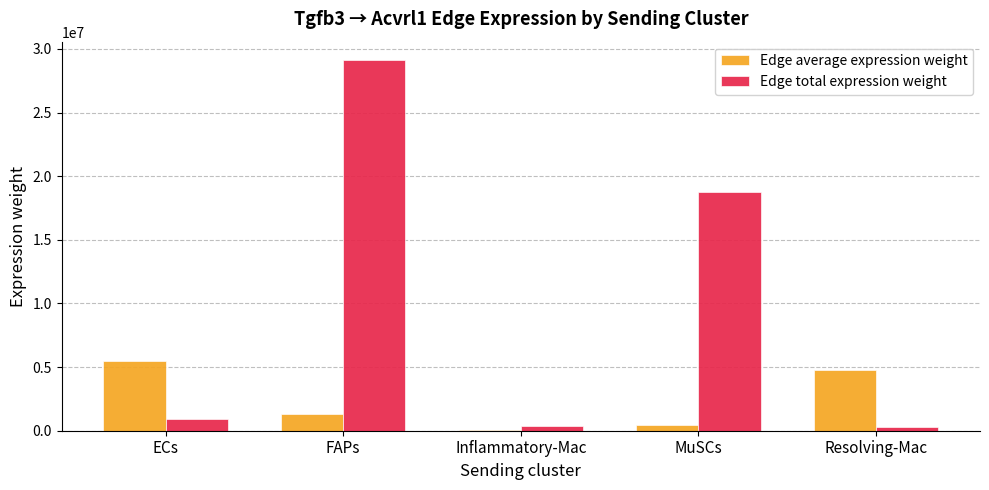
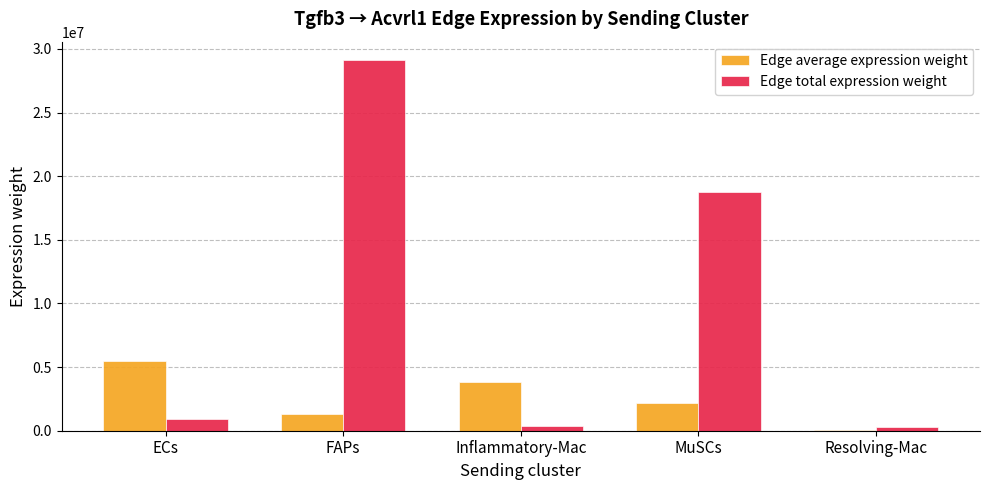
Edge average expression weight, Inflammatory-Mac: 0 -> 3800000
Edge average expression weight, MuSCs: 400000 -> 2100000
Edge average expression weight, Resolving-Mac: 4800000 -> 0
